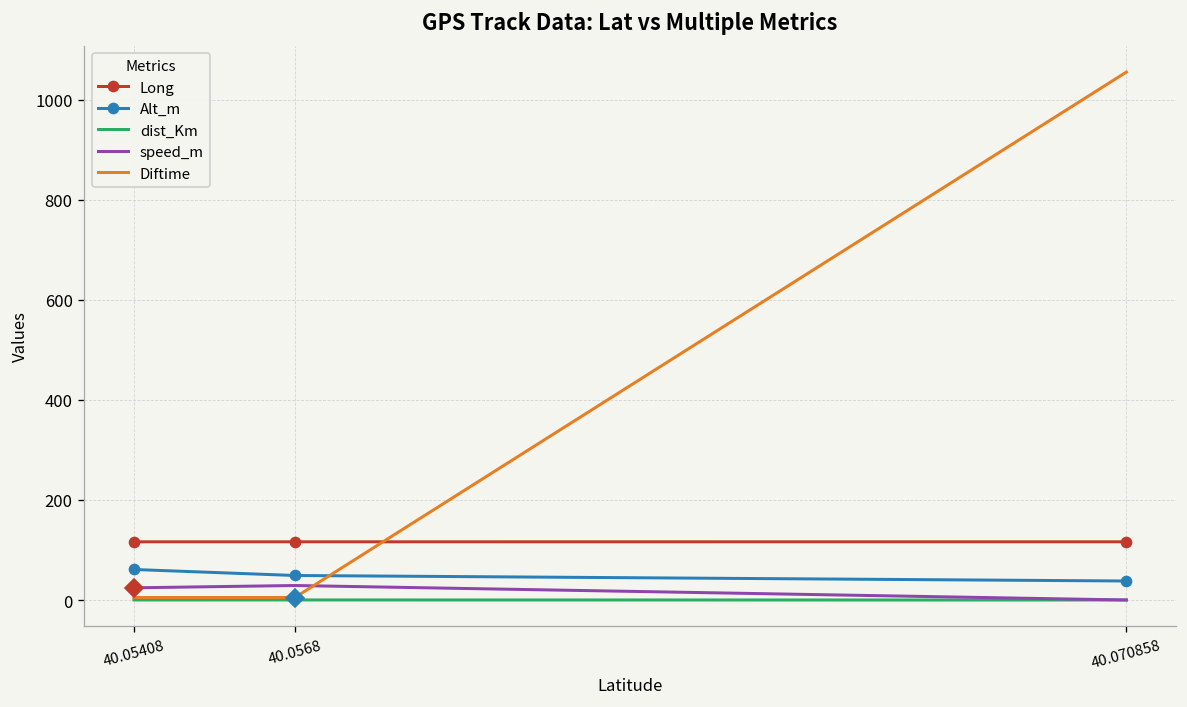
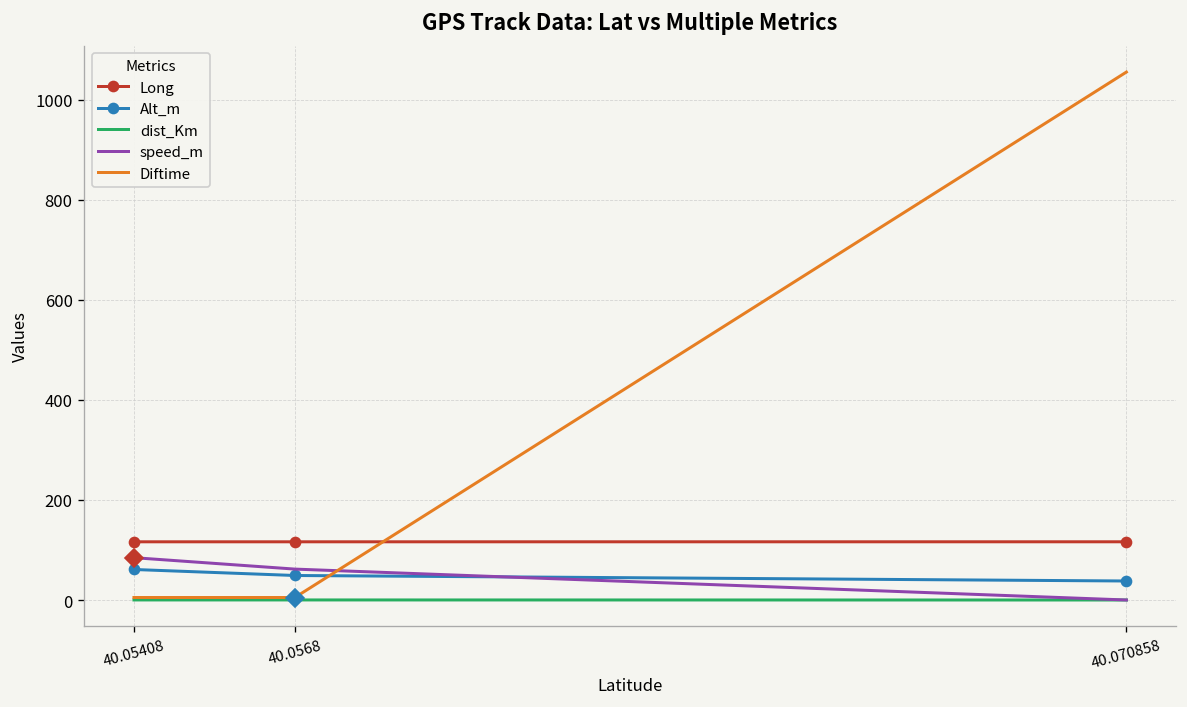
speed_m, 40.05408: 20 -> 80
speed_m, 40.0568: 30 -> 60
